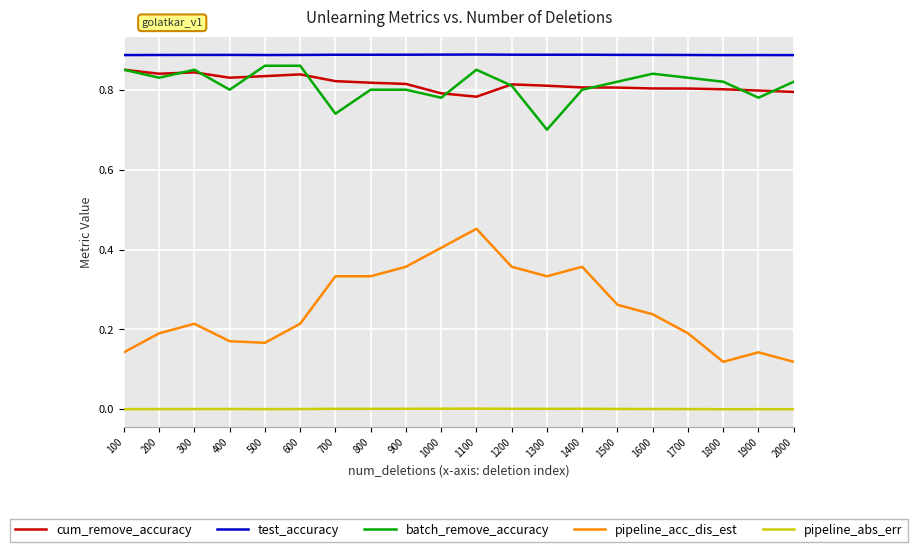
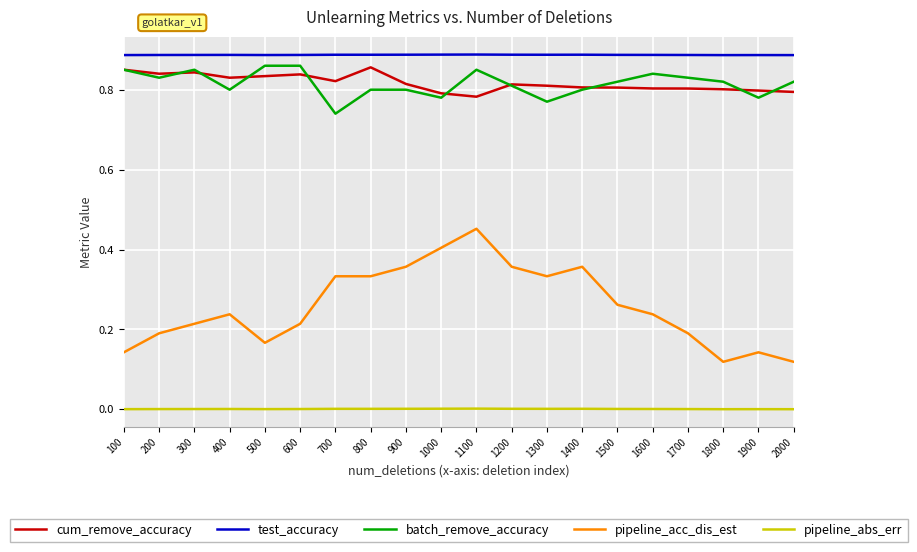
pipeline_acc_dis_est, 400: 0.17 -> 0.24
cum_remove_accuracy, 800: 0.82 -> 0.86
batch_remove_accuracy, 1300: 0.70 -> 0.77
